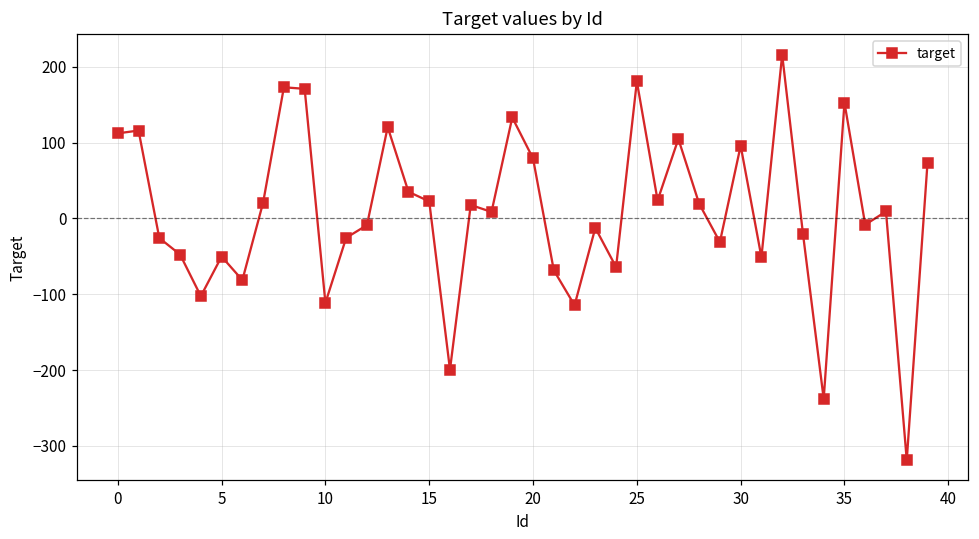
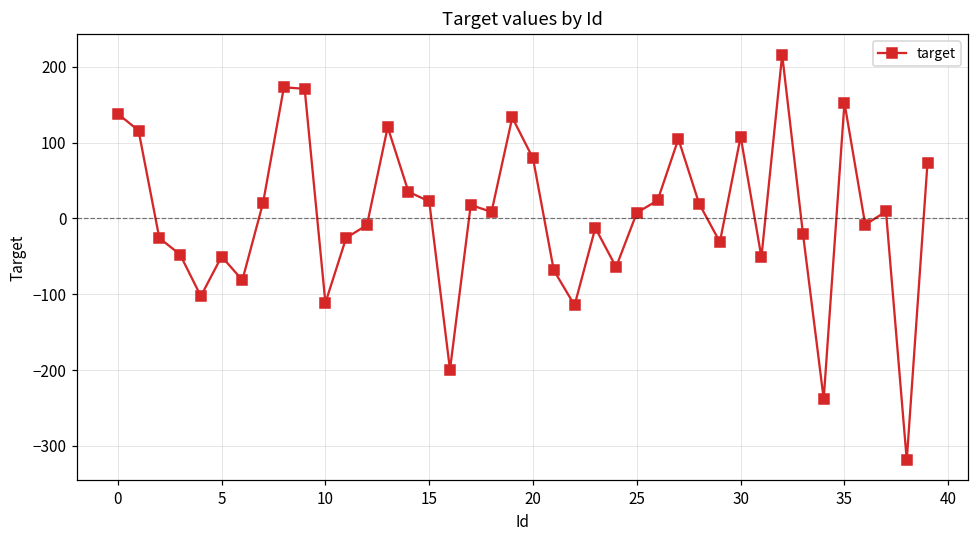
0: 110 -> 140
25: 180 -> 10
30: 100 -> 110
